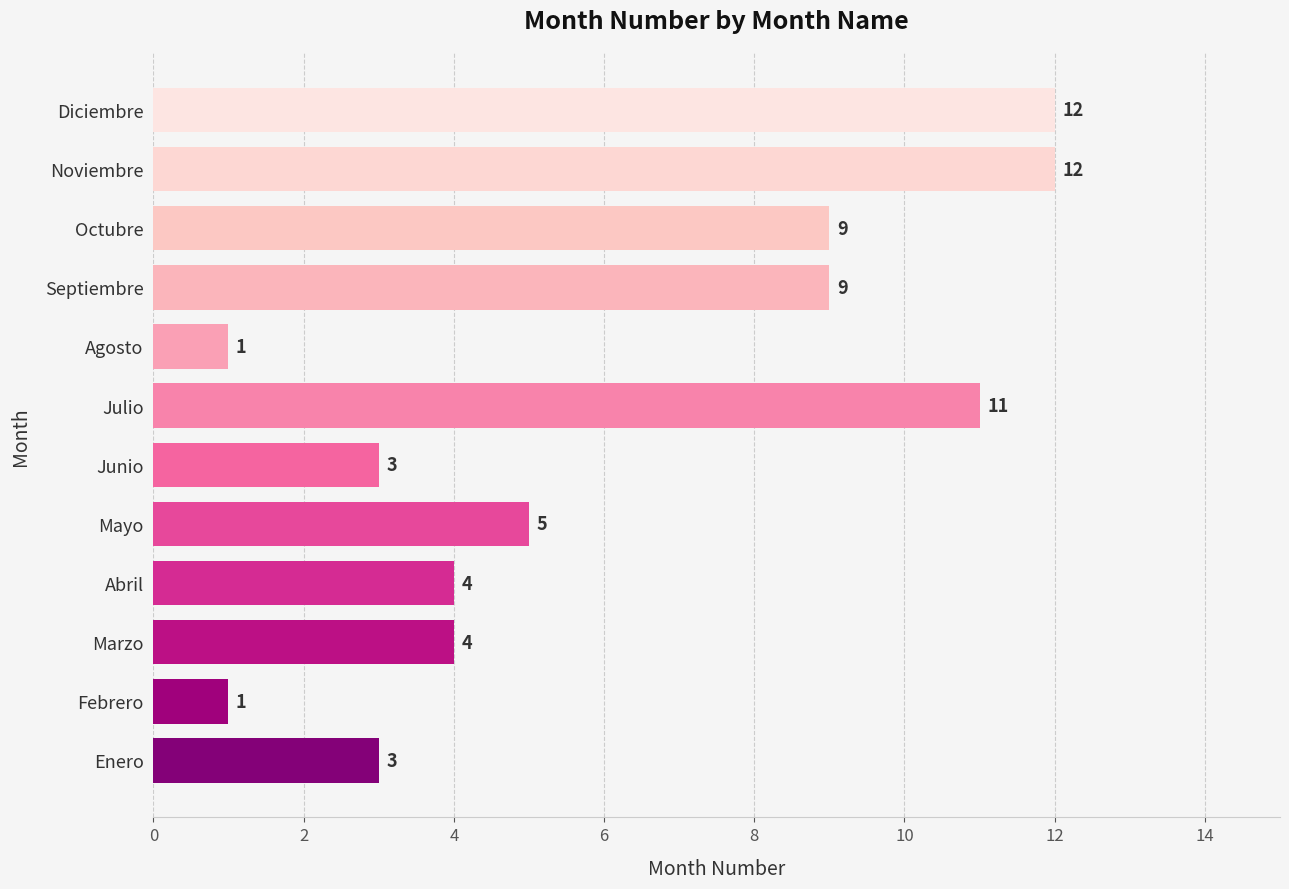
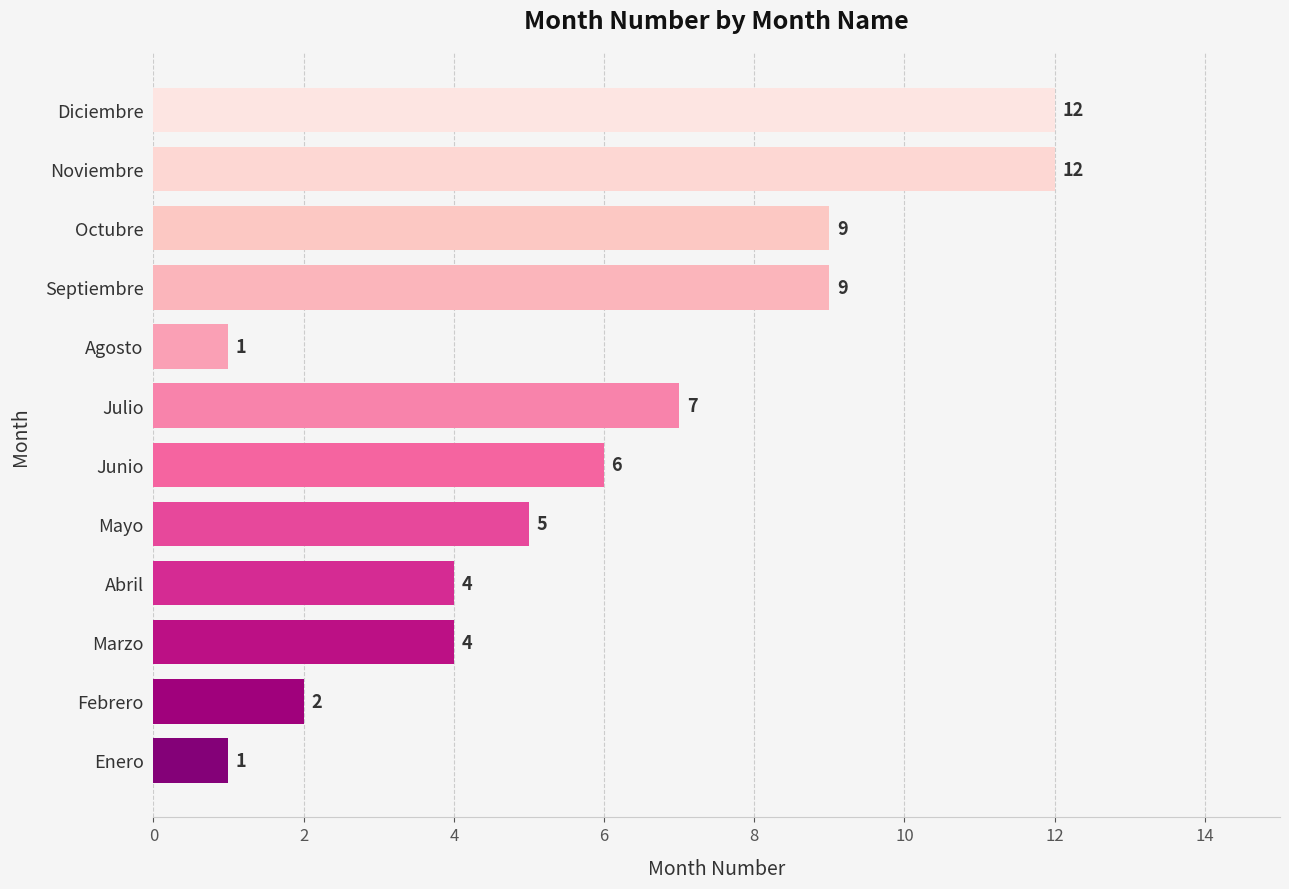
Julio: 11 -> 7
Junio: 3 -> 6
Febrero: 1 -> 2
Enero: 3 -> 1
